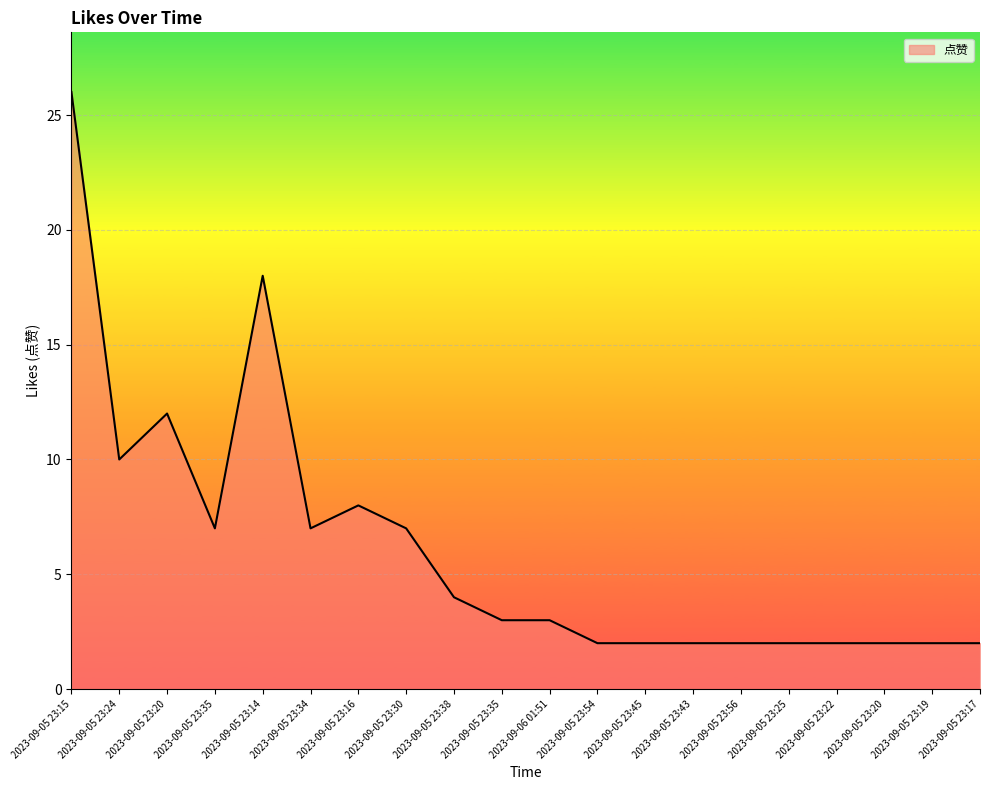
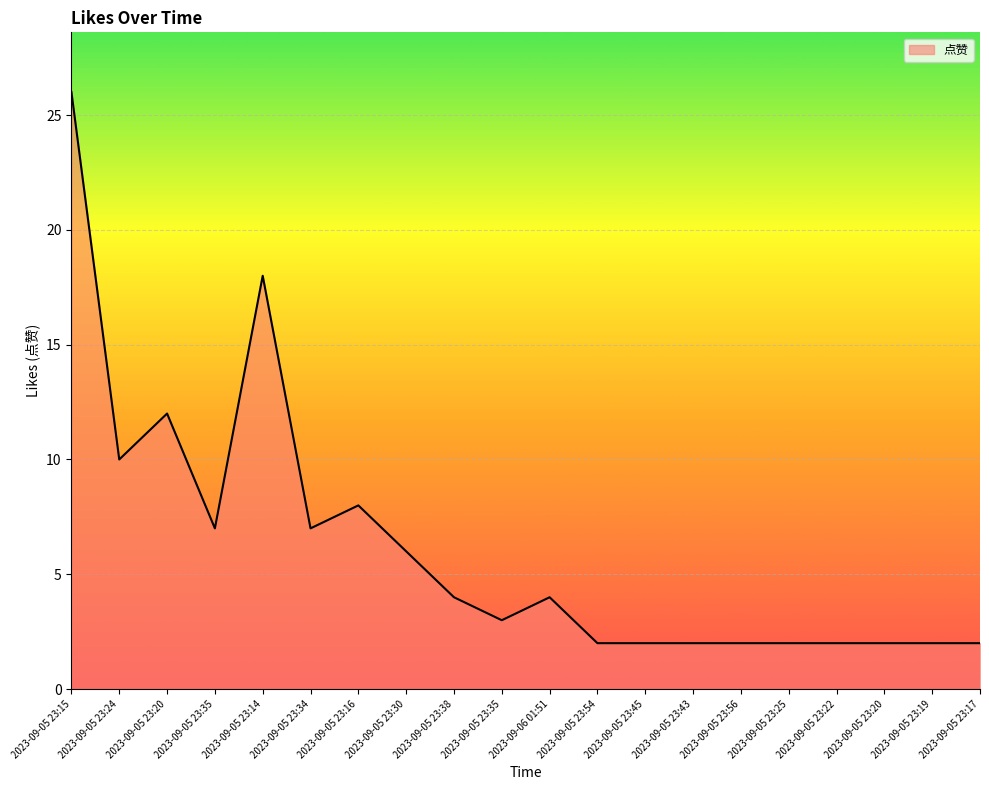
2023-09-05 23:30: 7 -> 6
2023-09-06 01:51: 3 -> 4
